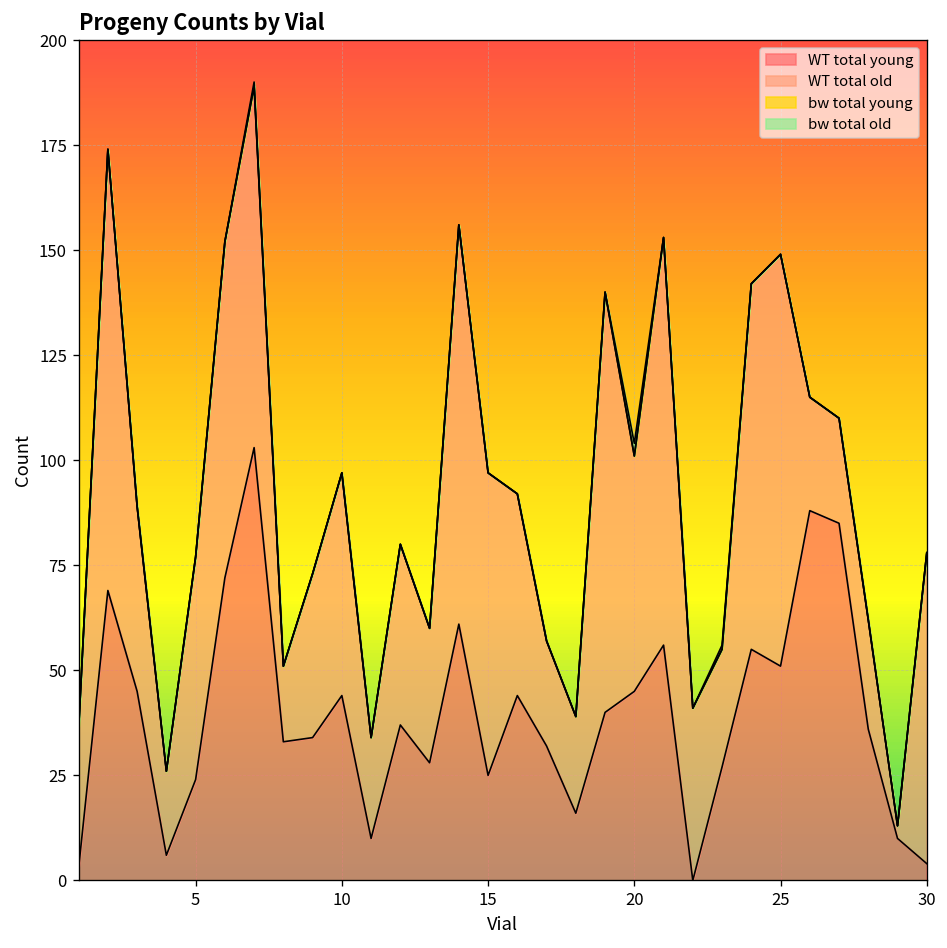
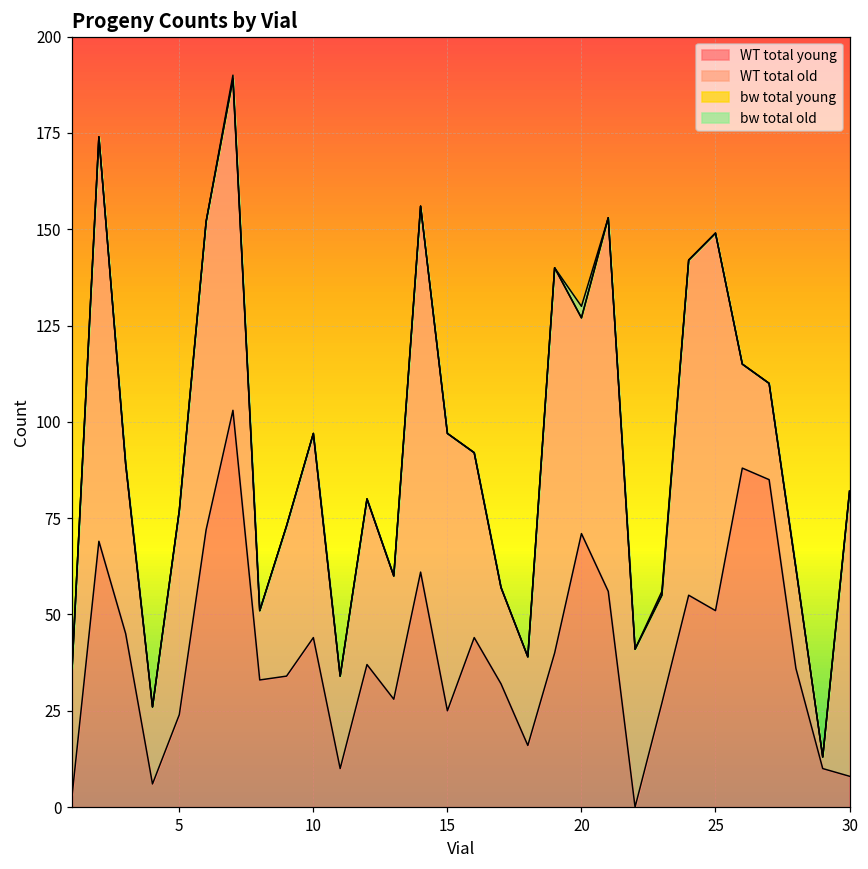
WT total young, 20: 45 -> 71
WT total young, 30: 4 -> 8
